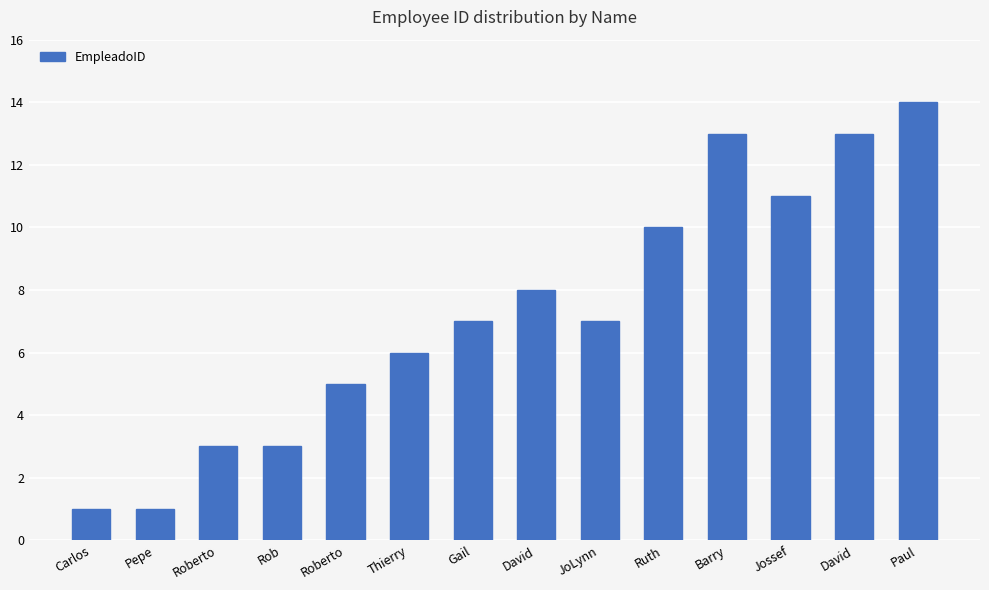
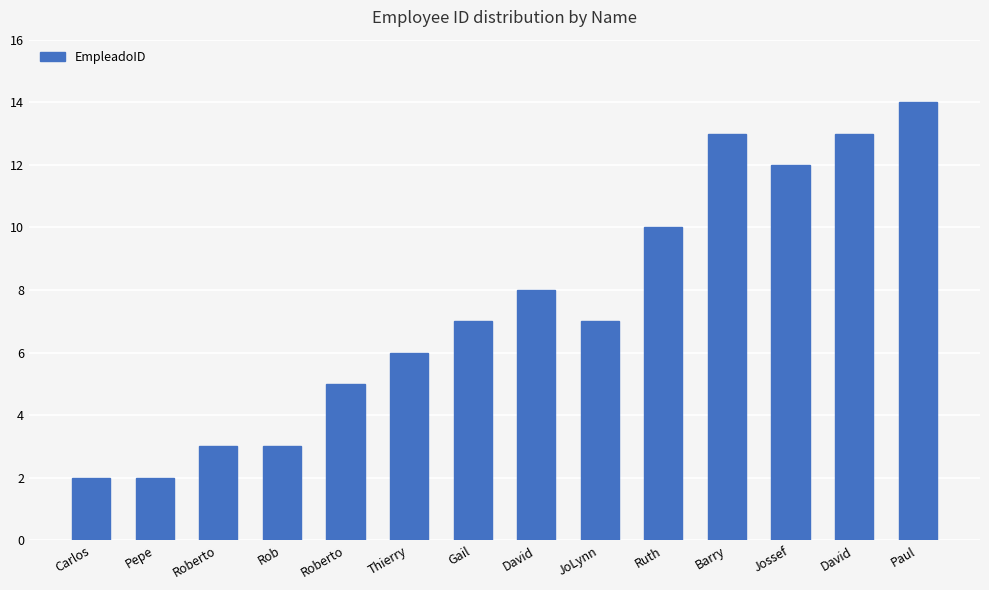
Carlos: 1 -> 2
Pepe: 1 -> 2
Jossef: 11 -> 12
